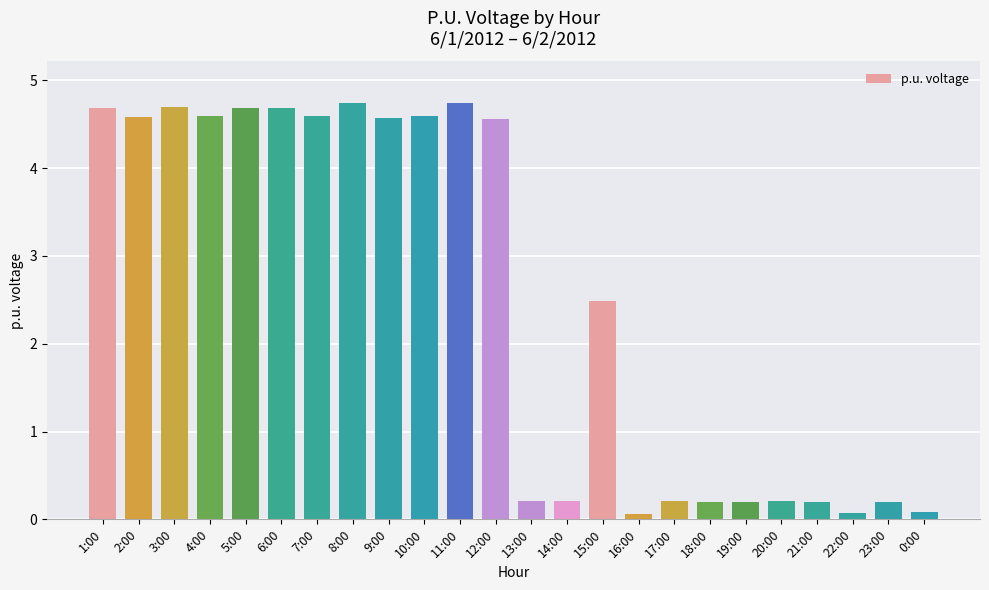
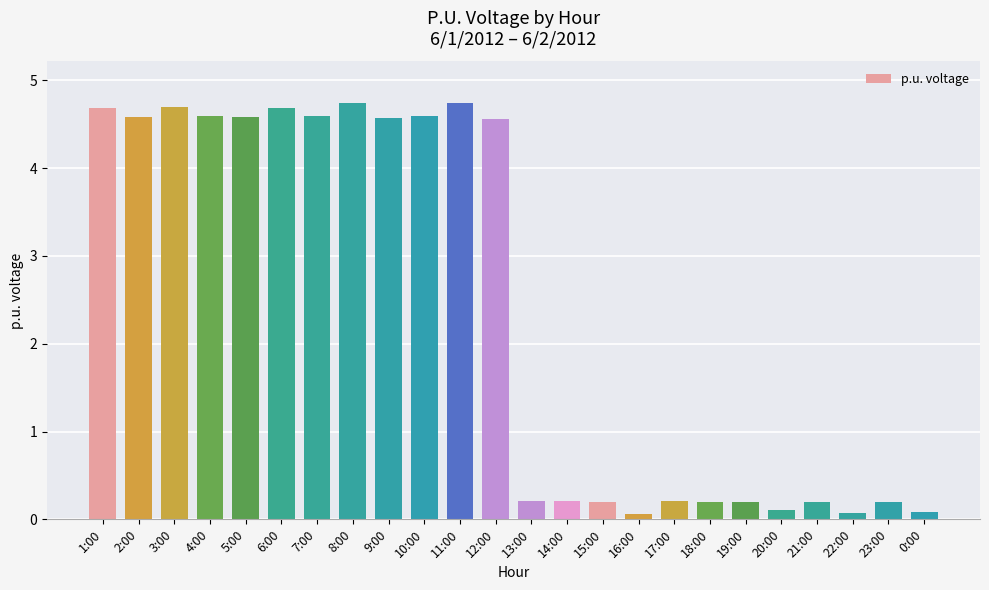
5:00: 4.7 -> 4.6
15:00: 2.5 -> 0.2
20:00: 0.2 -> 0.1
